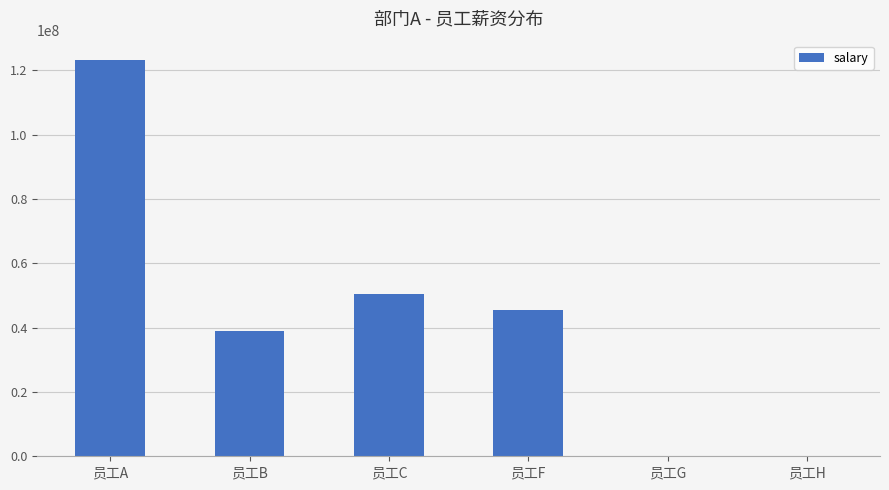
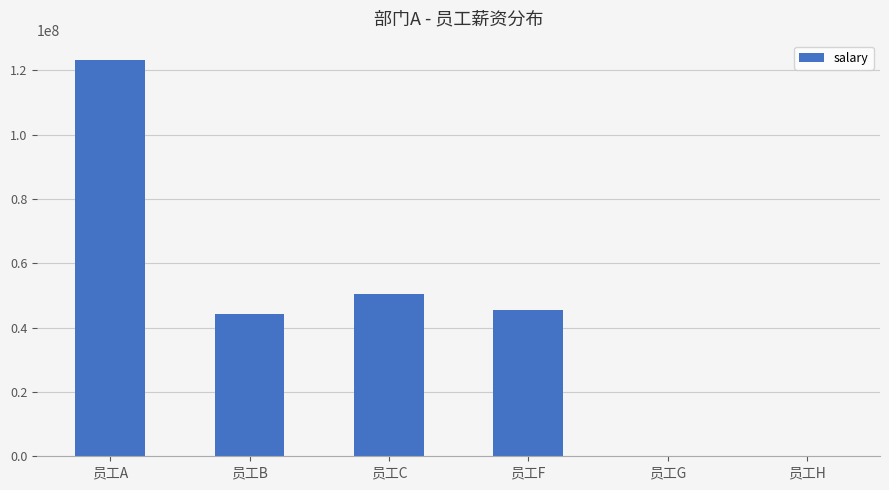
员工B: 39000000 -> 44000000
